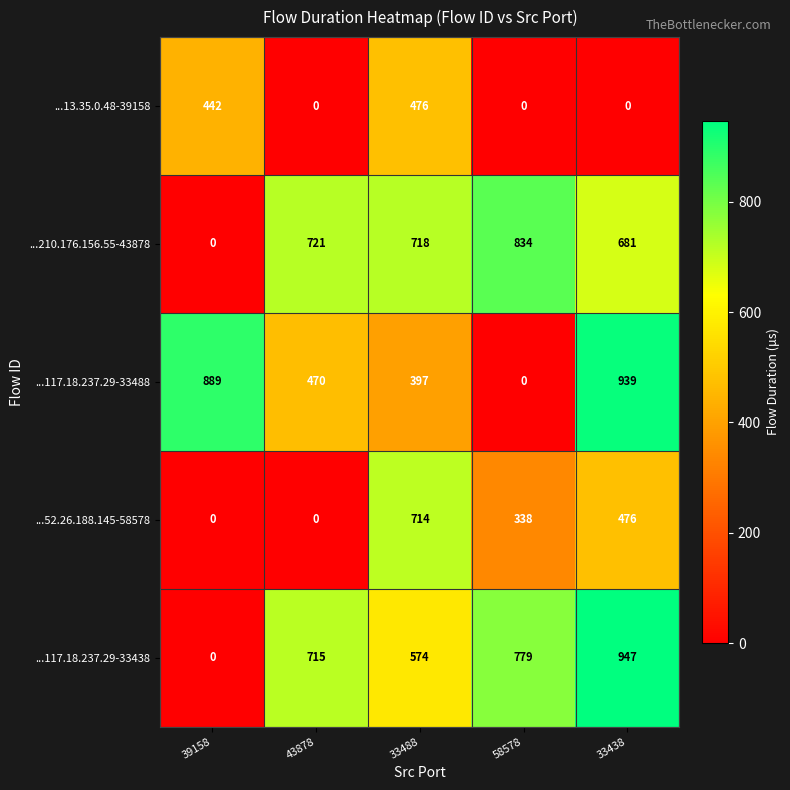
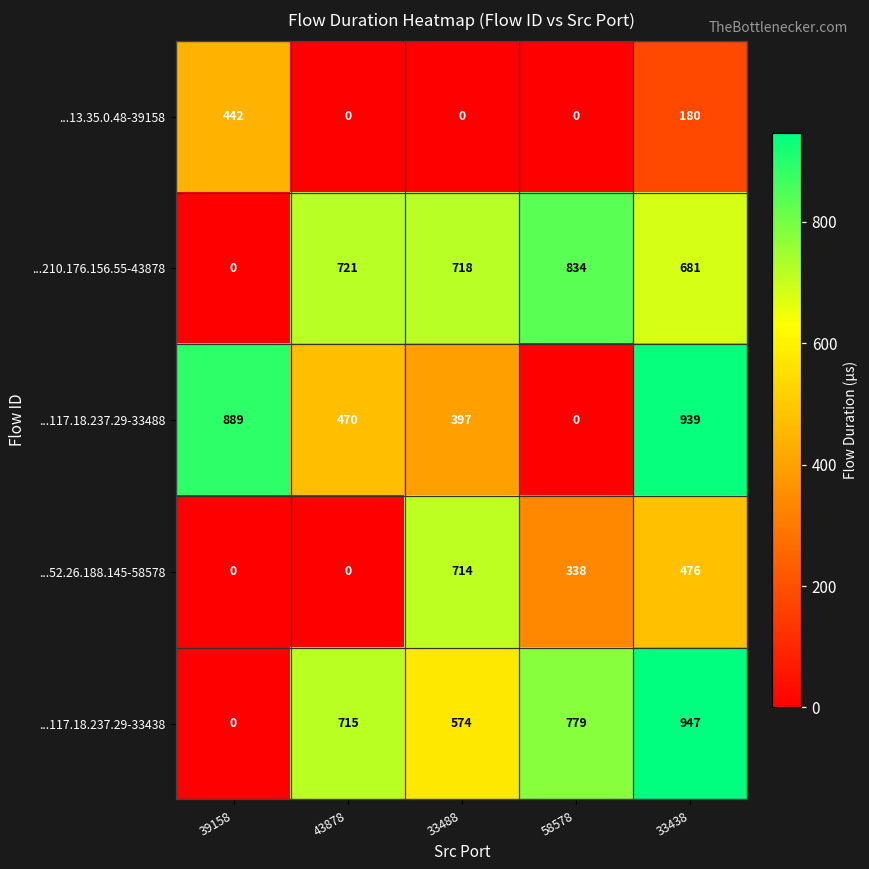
...13.35.0.48-39158, 33488: 476 -> 0
...13.35.0.48-39158, 33438: 0 -> 180
